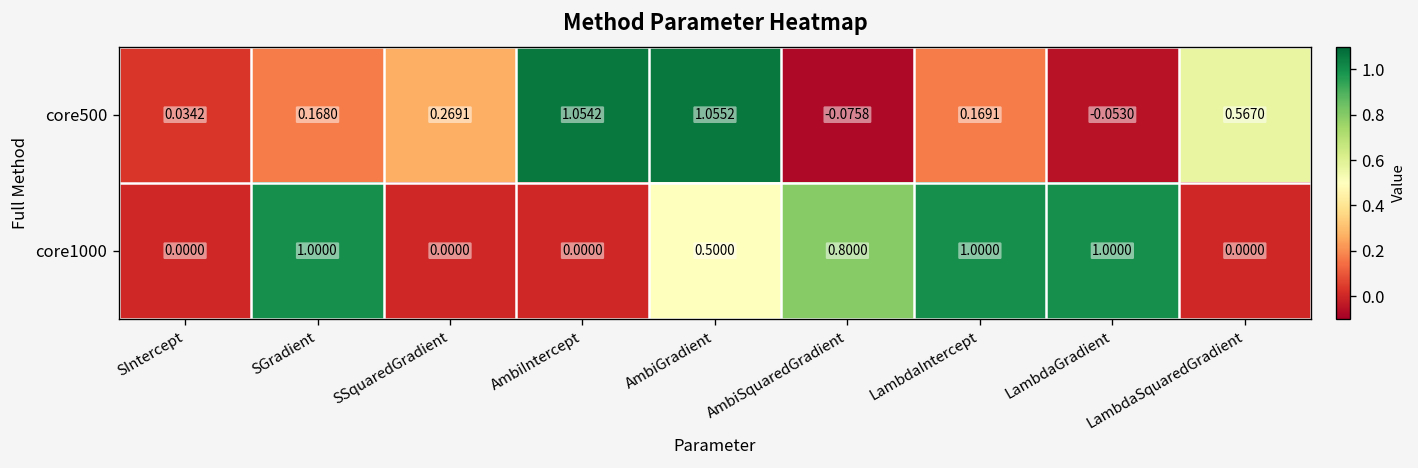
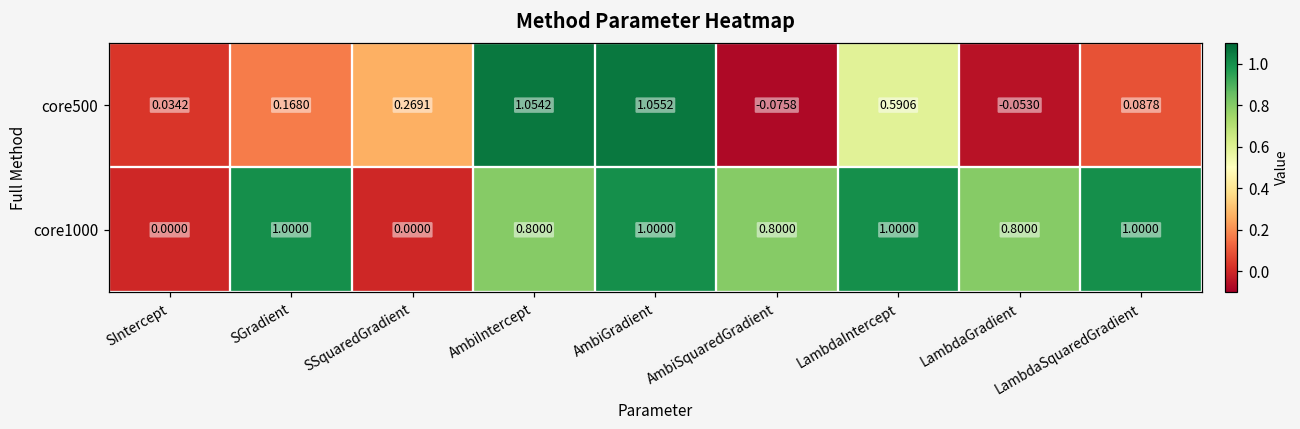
core500, LambdaIntercept: 0.1691 -> 0.5906
core500, LambdaSquaredGradient: 0.5670 -> 0.0878
core1000, AmbiIntercept: 0.0000 -> 0.8000
core1000, AmbiGradient: 0.5000 -> 1.0000
core1000, LambdaGradient: 1.0000 -> 0.8000
core1000, LambdaSquaredGradient: 0.0000 -> 1.0000
